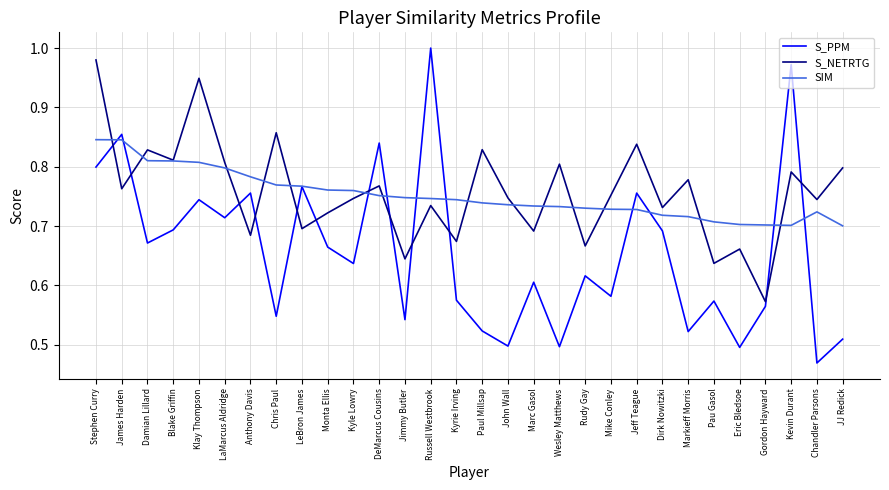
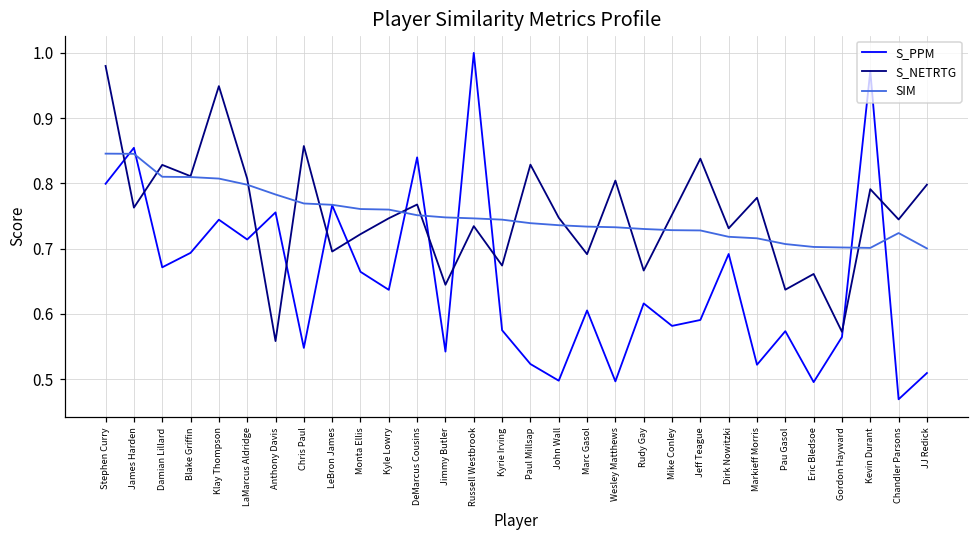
S_NETRTG, Anthony Davis: 0.68 -> 0.56
S_PPM, Jeff Teague: 0.76 -> 0.59
